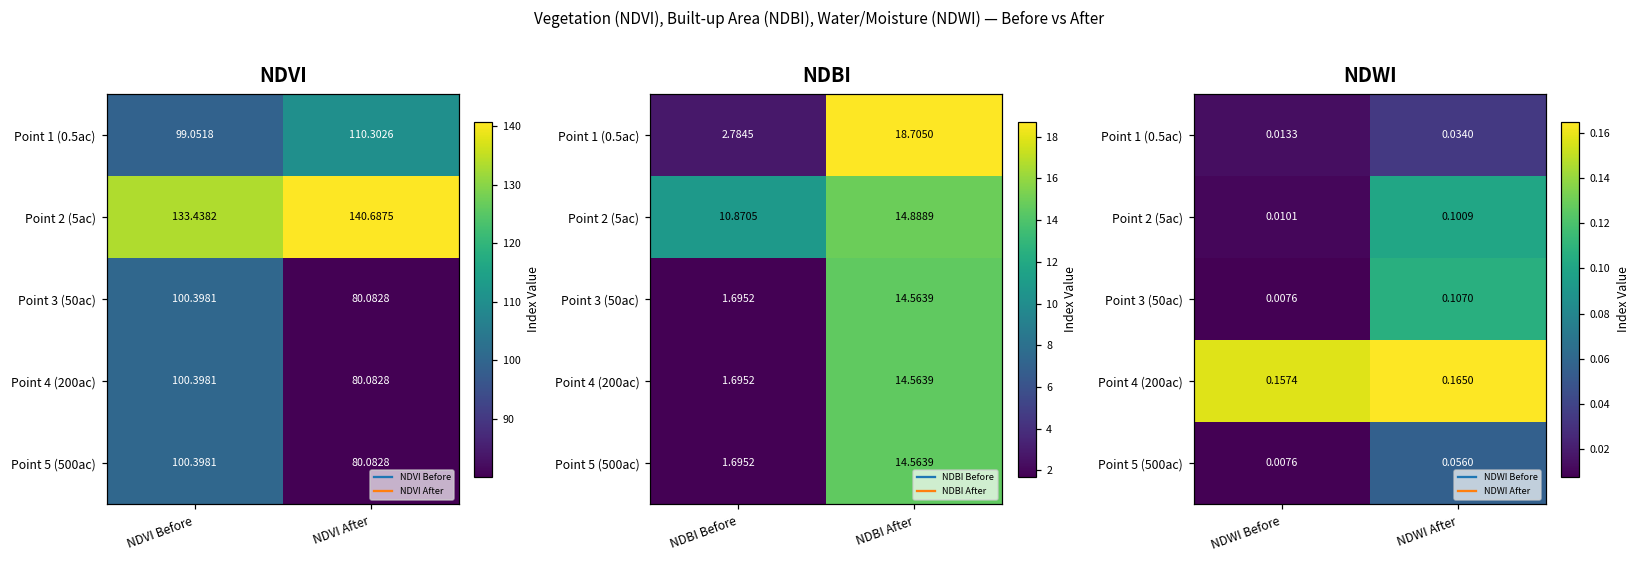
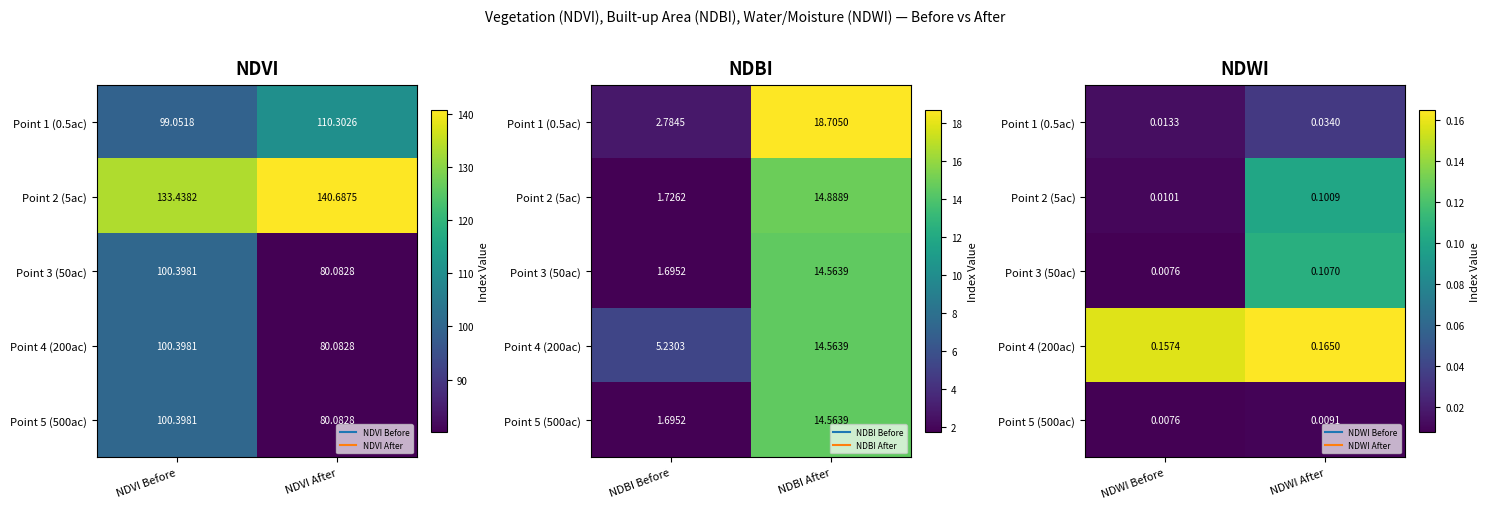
NDBI, Point 2 (5ac), NDBI Before: 10.8705 -> 1.7262
NDBI, Point 4 (200ac), NDBI Before: 1.6952 -> 5.2303
NDWI, Point 5 (500ac), NDWI After: 0.0560 -> 0.0091
